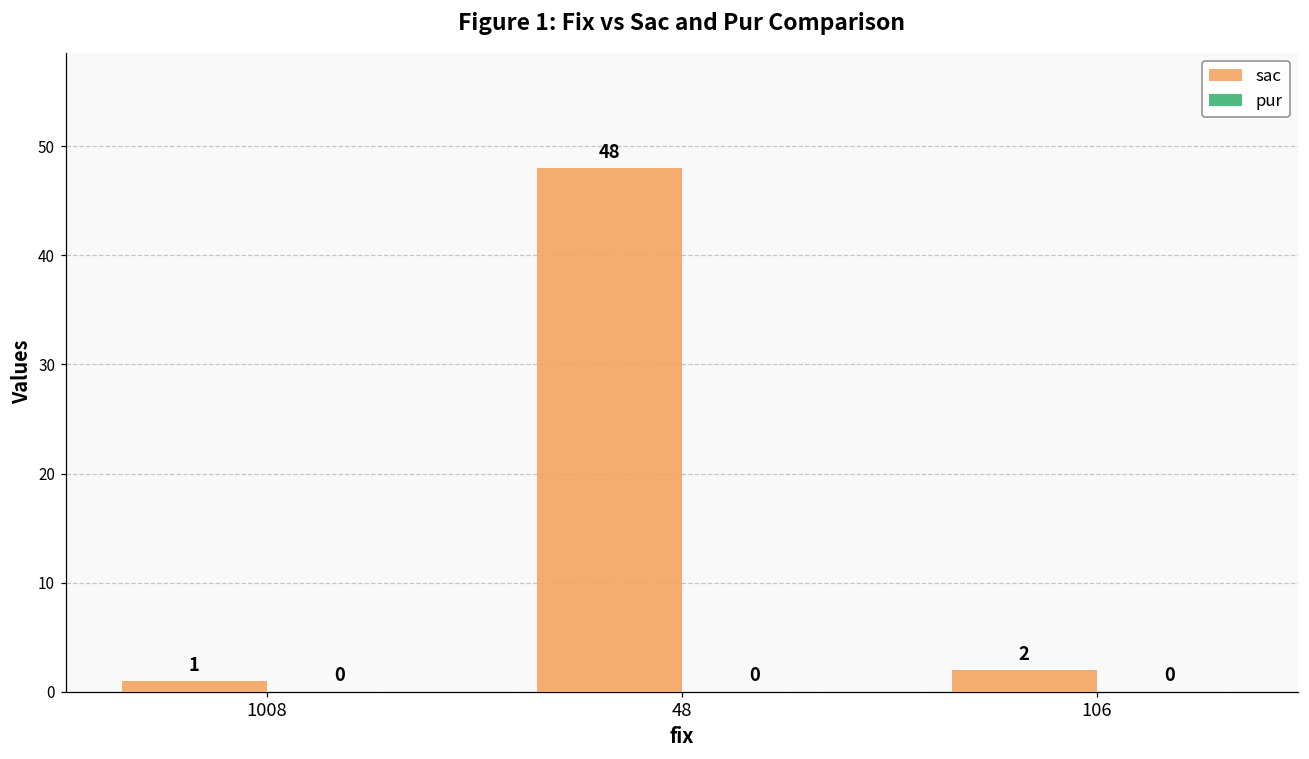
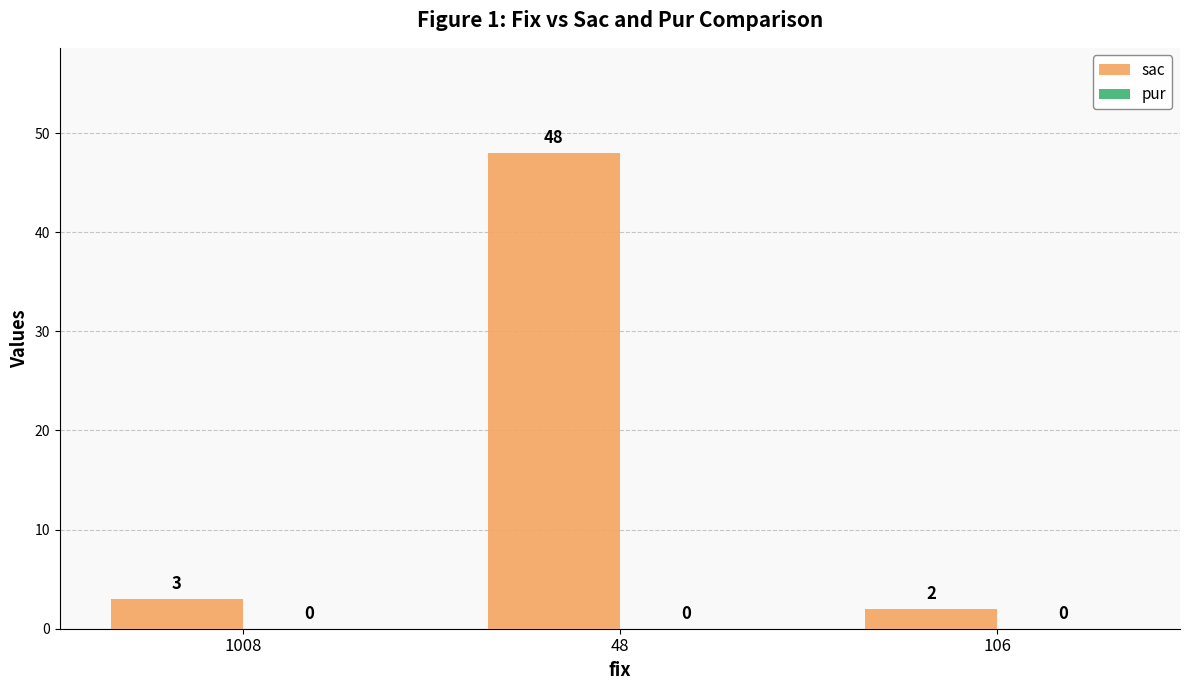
sac, 1008: 1 -> 3
